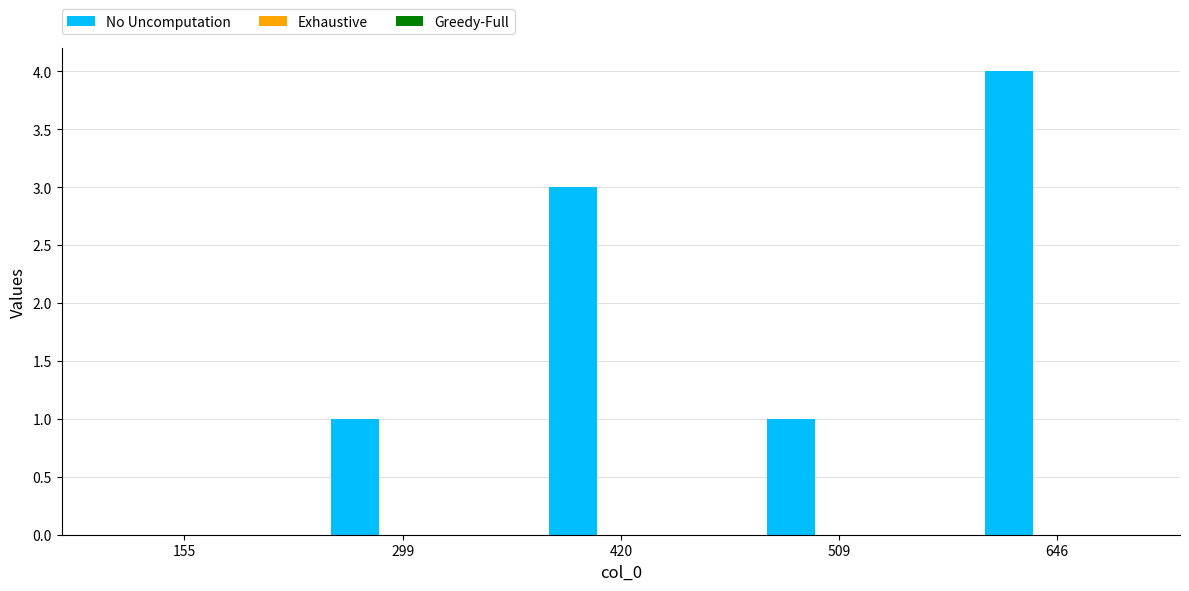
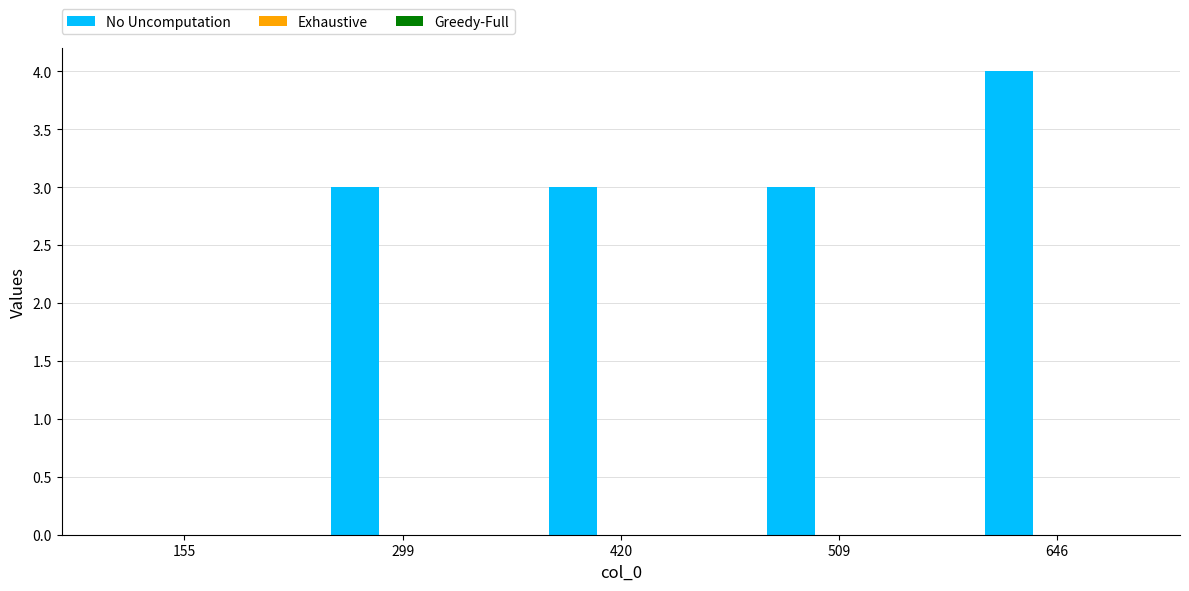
No Uncomputation, 299: 1 -> 3
No Uncomputation, 509: 1 -> 3
